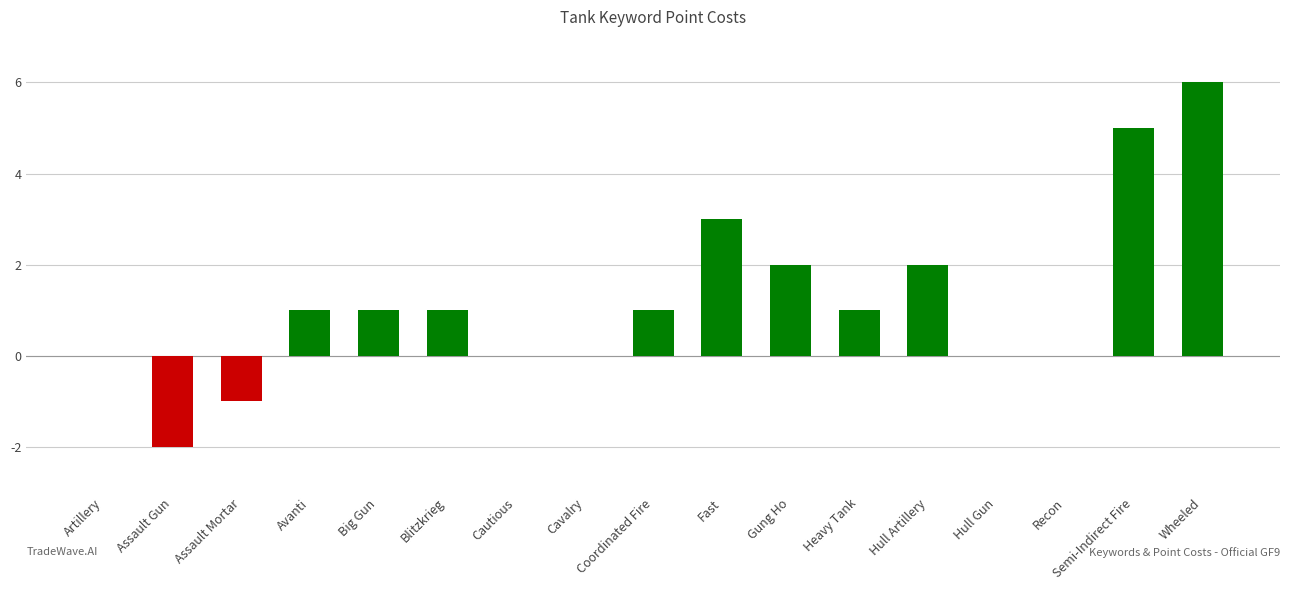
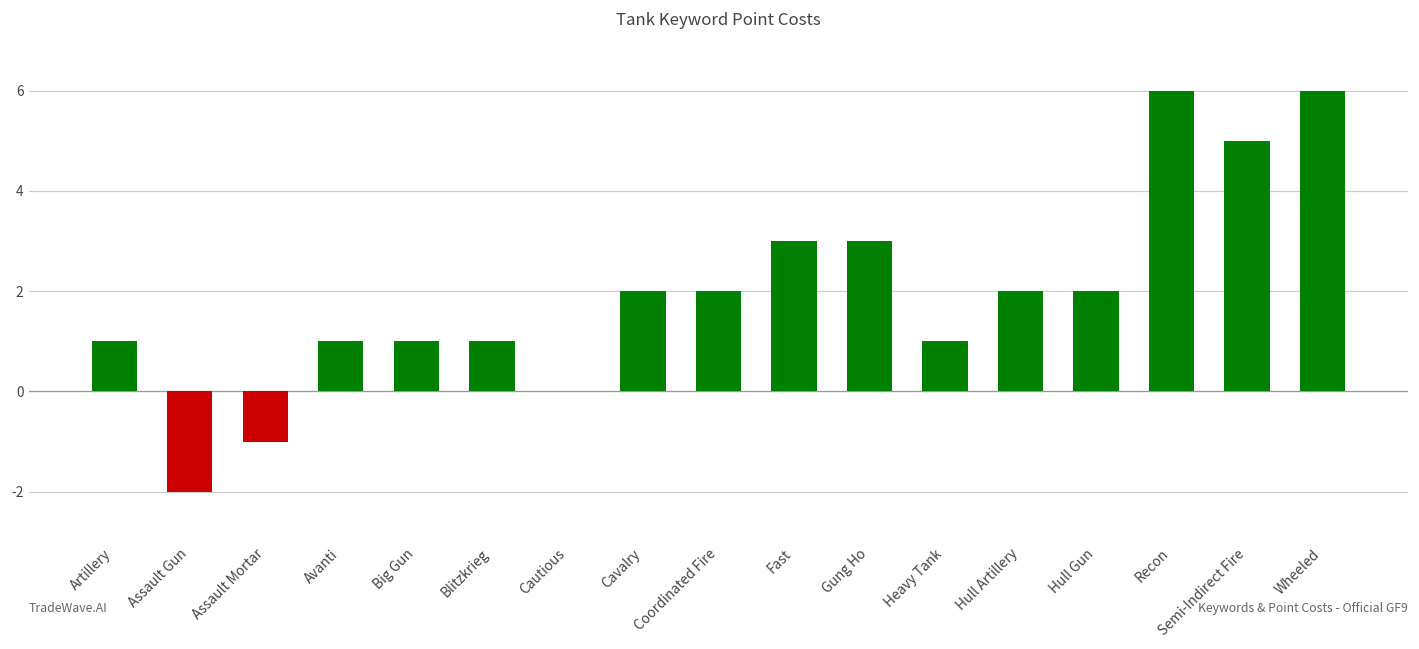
Artillery: 0 -> 1
Cavalry: 0 -> 2
Coordinated Fire: 1 -> 2
Gung Ho: 2 -> 3
Hull Gun: 0 -> 2
Recon: 0 -> 6
